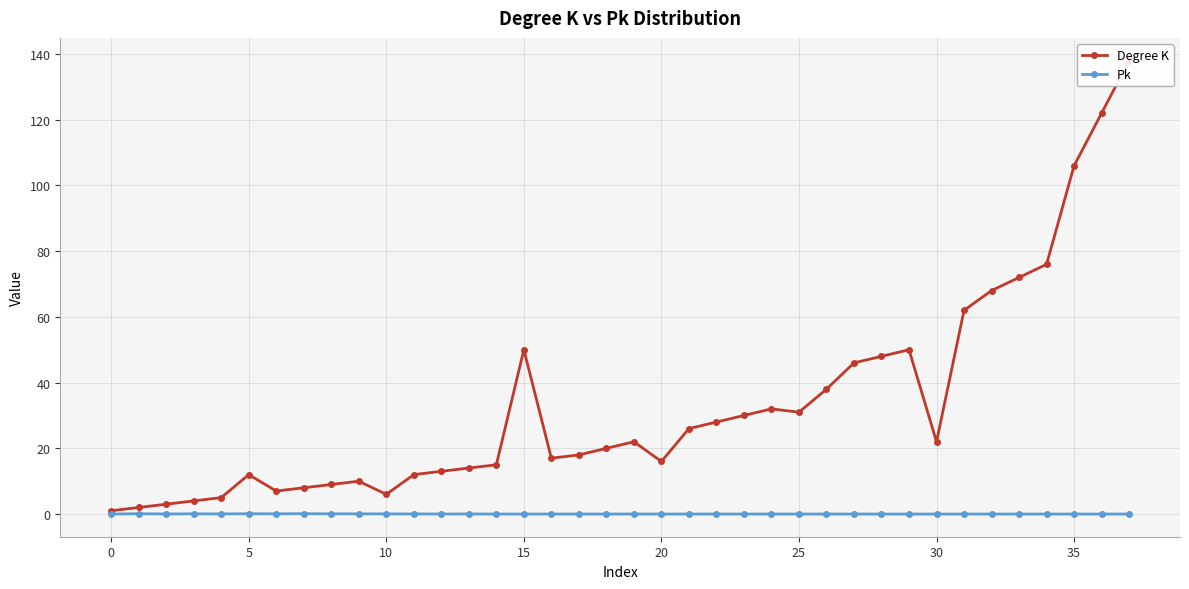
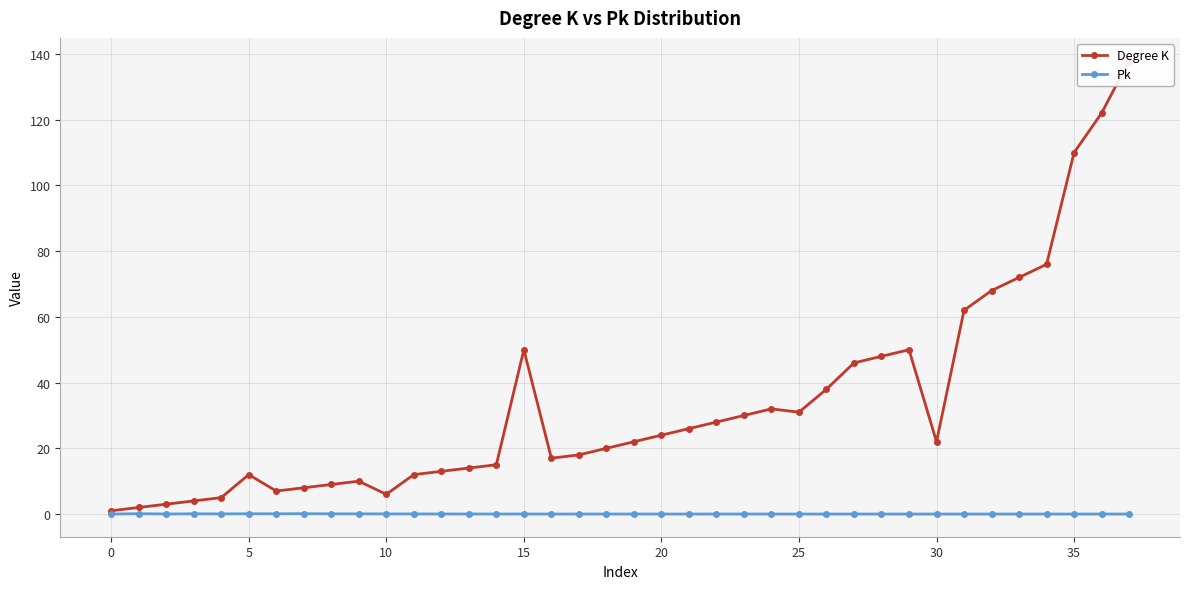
Degree K, 20: 16 -> 24
Degree K, 35: 106 -> 110
